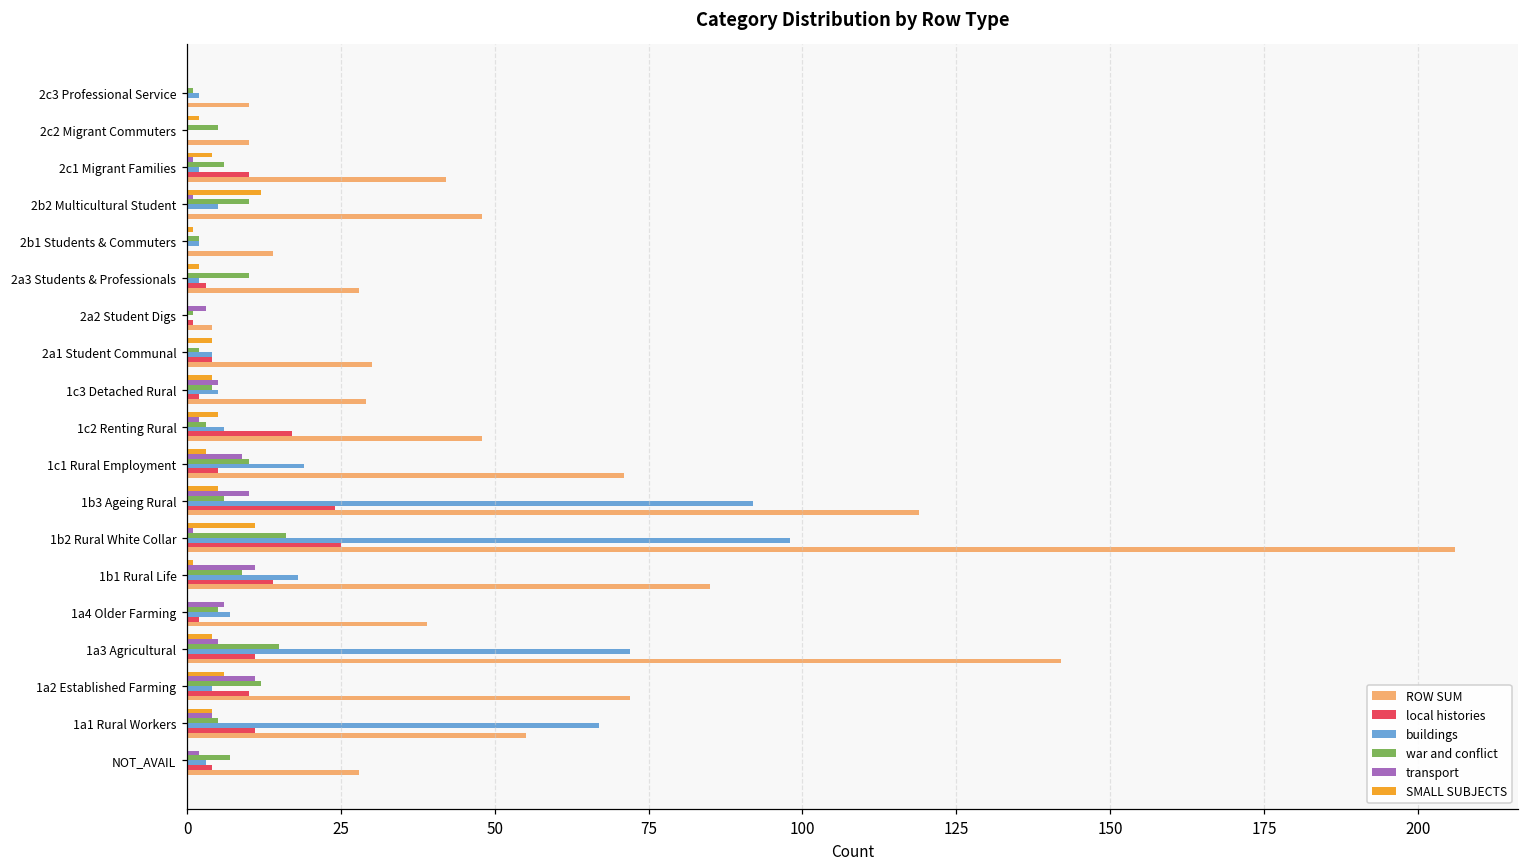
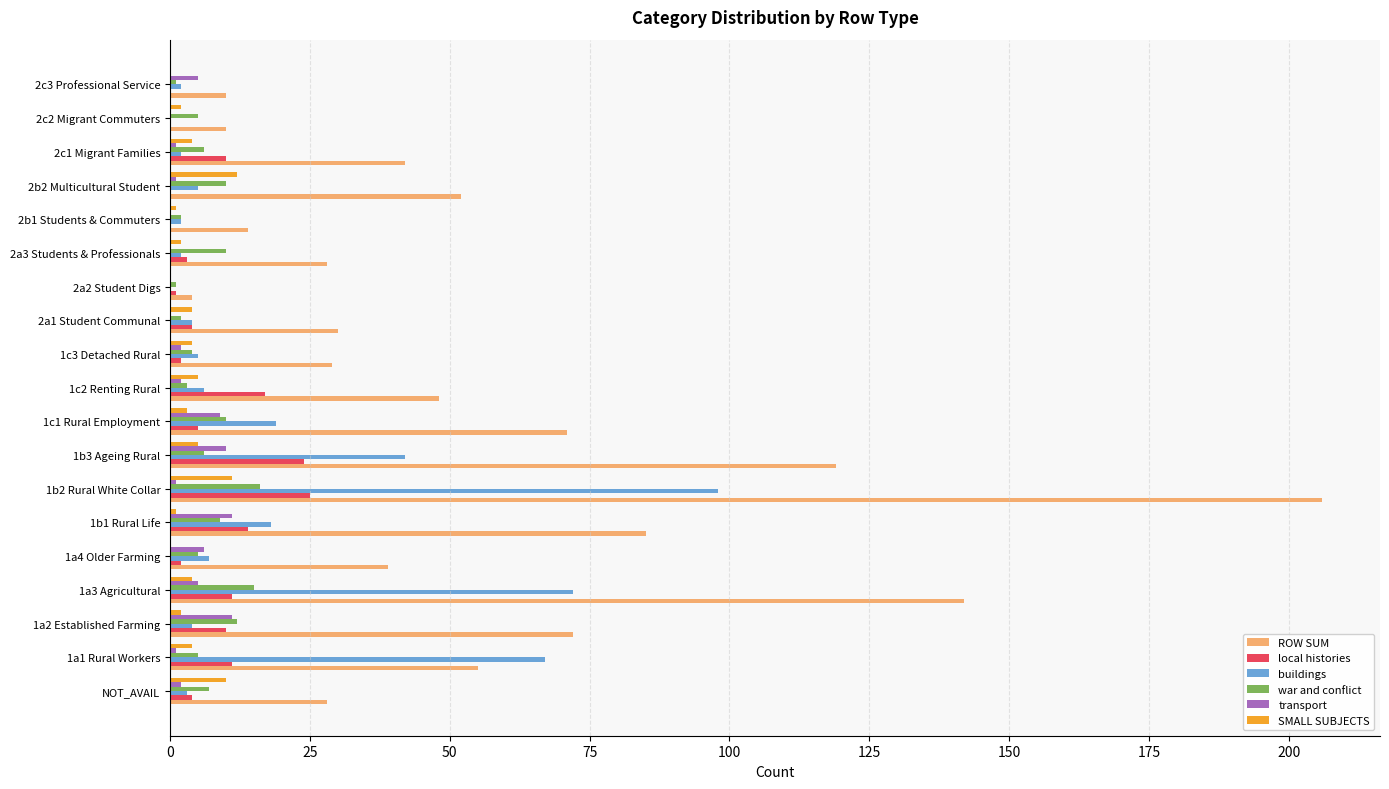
transport, 2c3 Professional Service: 0 -> 5
ROW SUM, 2b2 Multicultural Student: 48 -> 52
transport, 2a2 Student Digs: 3 -> 0
transport, 1c3 Detached Rural: 5 -> 2
buildings, 1b3 Ageing Rural: 92 -> 42
SMALL SUBJECTS, 1a2 Established Farming: 6 -> 2
transport, 1a1 Rural Workers: 4 -> 1
SMALL SUBJECTS, NOT_AVAIL: 0 -> 10
